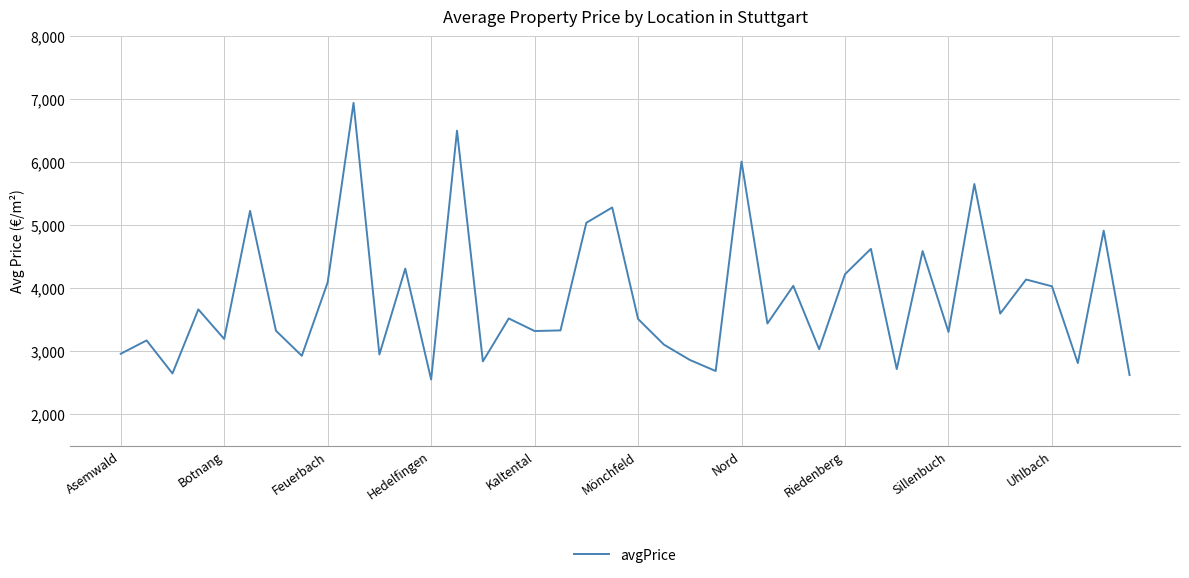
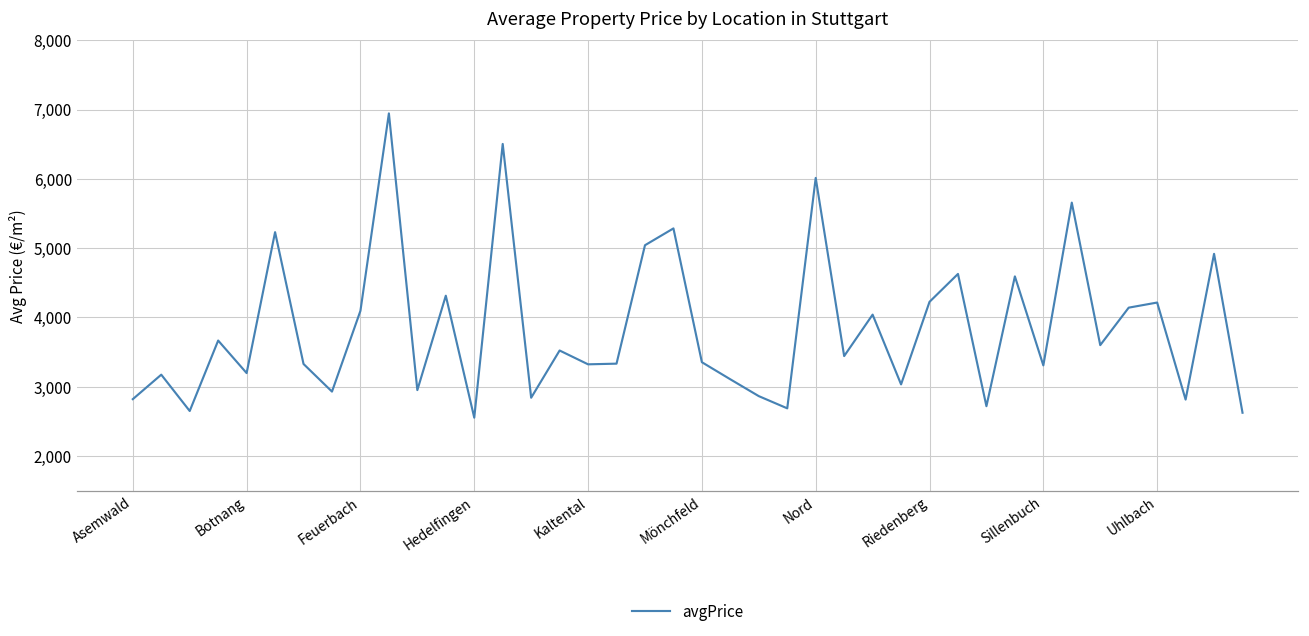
Asemwald: 3,000 -> 2,800
Mönchfeld: 3,500 -> 3,400
Uhlbach: 4,000 -> 4,200
